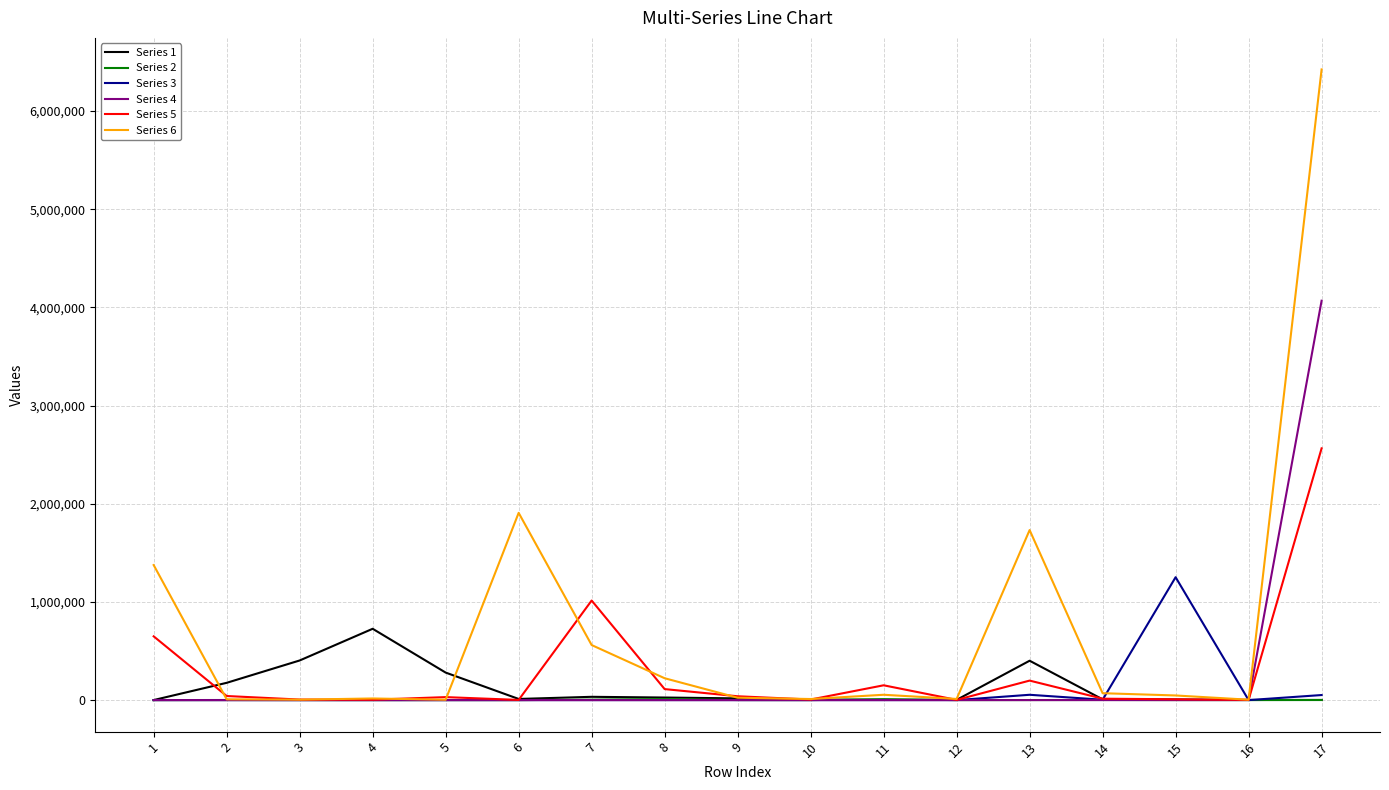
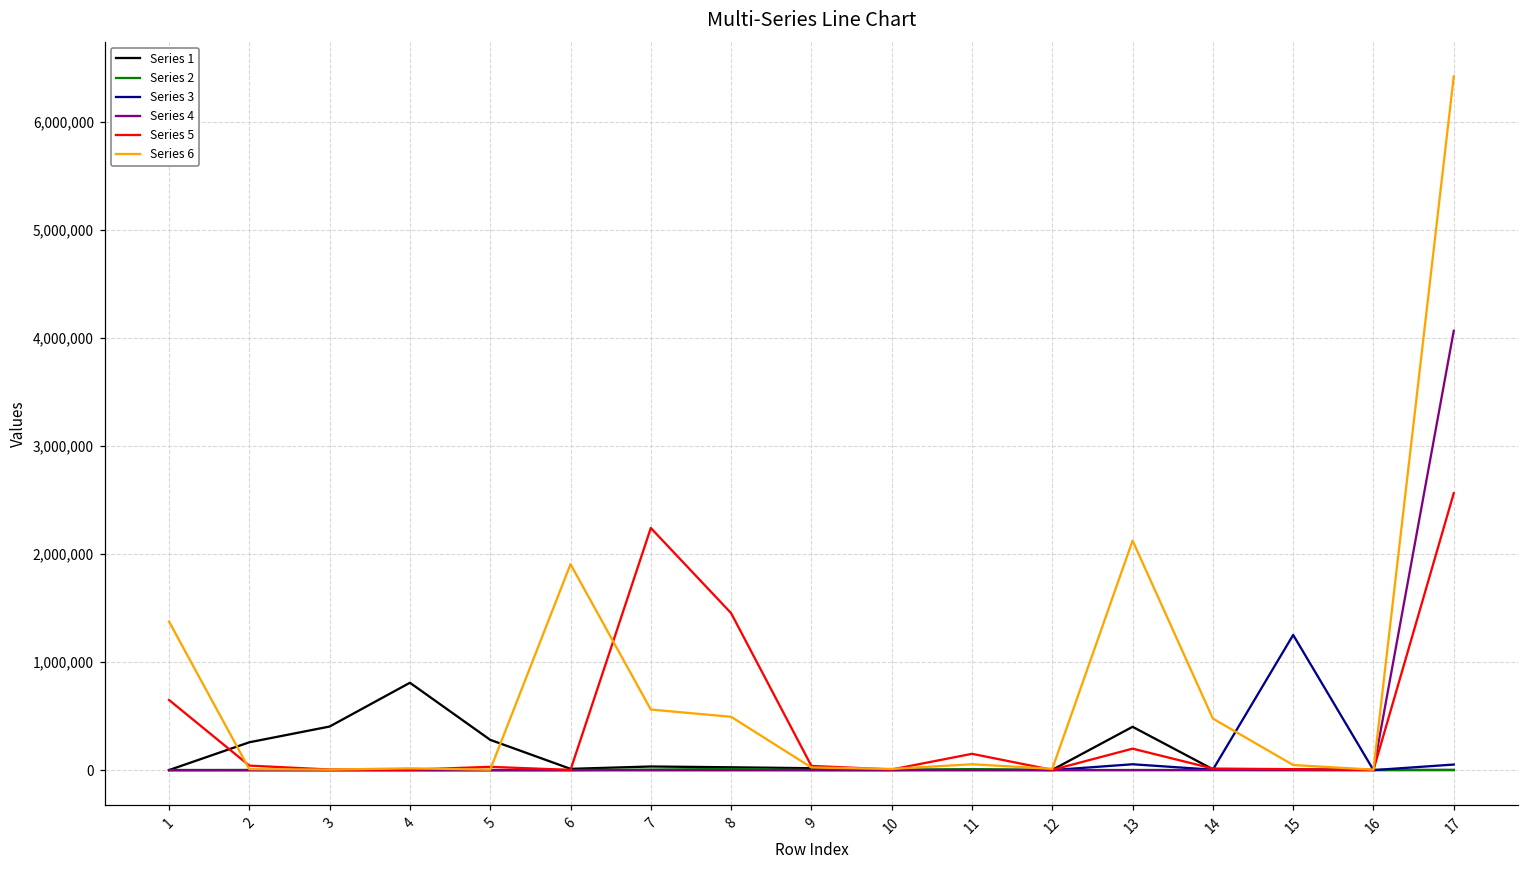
Series 1, 2: 200,000 -> 300,000
Series 1, 4: 700,000 -> 800,000
Series 5, 7: 1,000,000 -> 2,200,000
Series 5, 8: 100,000 -> 1,500,000
Series 6, 8: 200,000 -> 500,000
Series 6, 13: 1,700,000 -> 2,100,000
Series 6, 14: 100,000 -> 500,000
